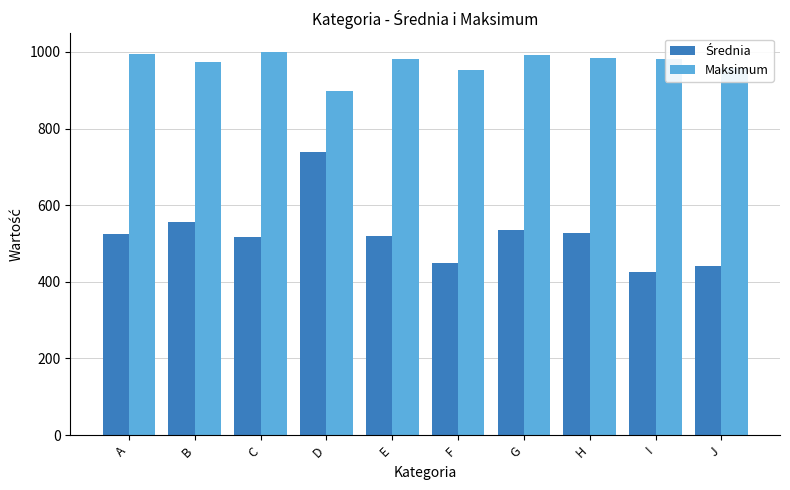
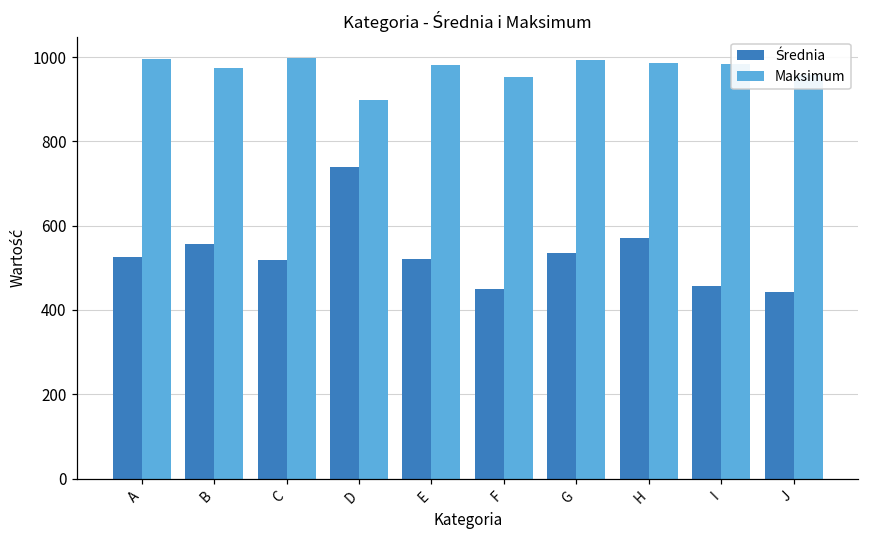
Średnia, H: 530 -> 570
Średnia, I: 430 -> 460
